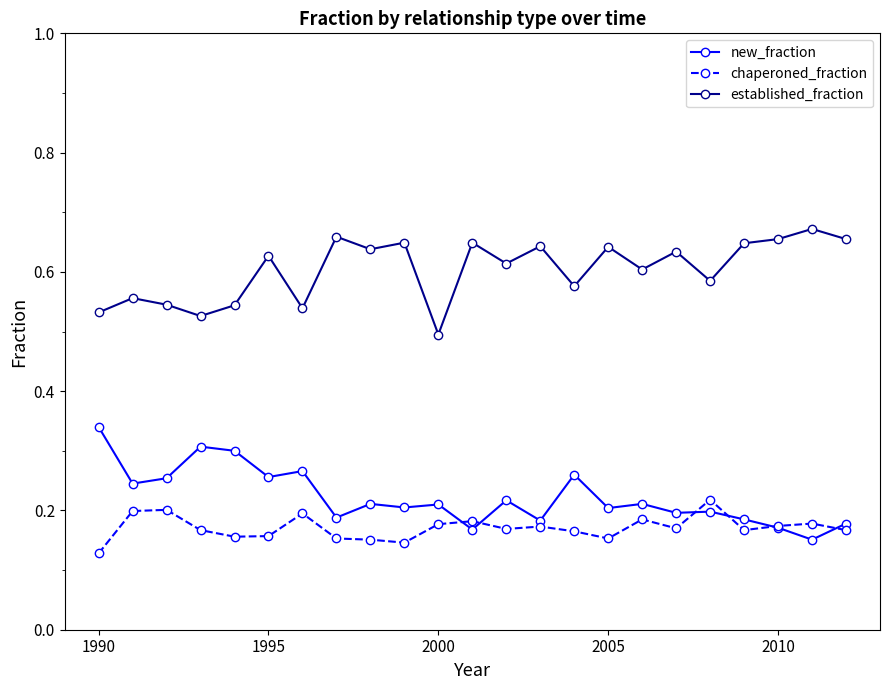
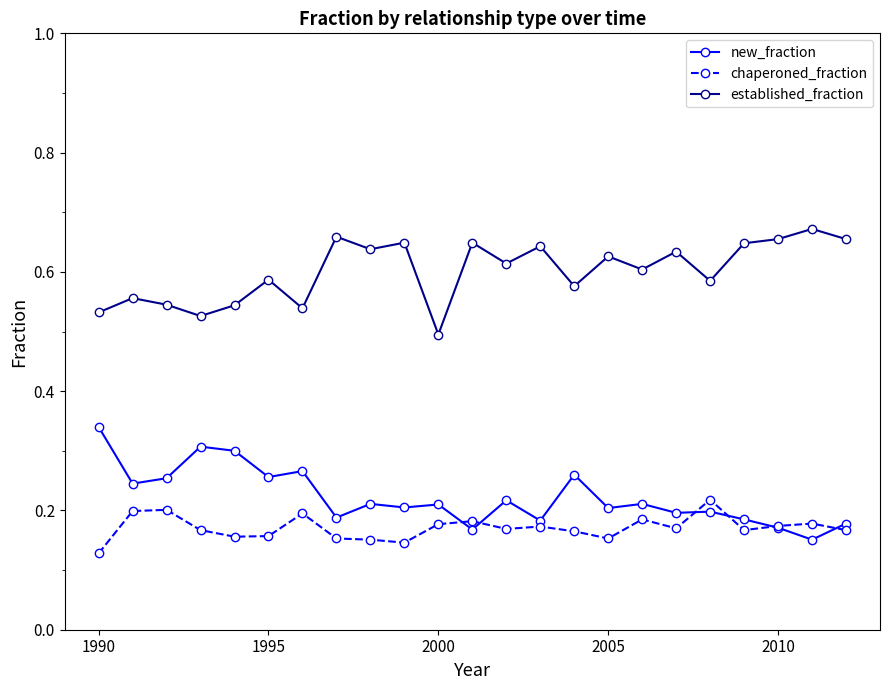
established_fraction, 1995: 0.63 -> 0.59
established_fraction, 2005: 0.64 -> 0.63
